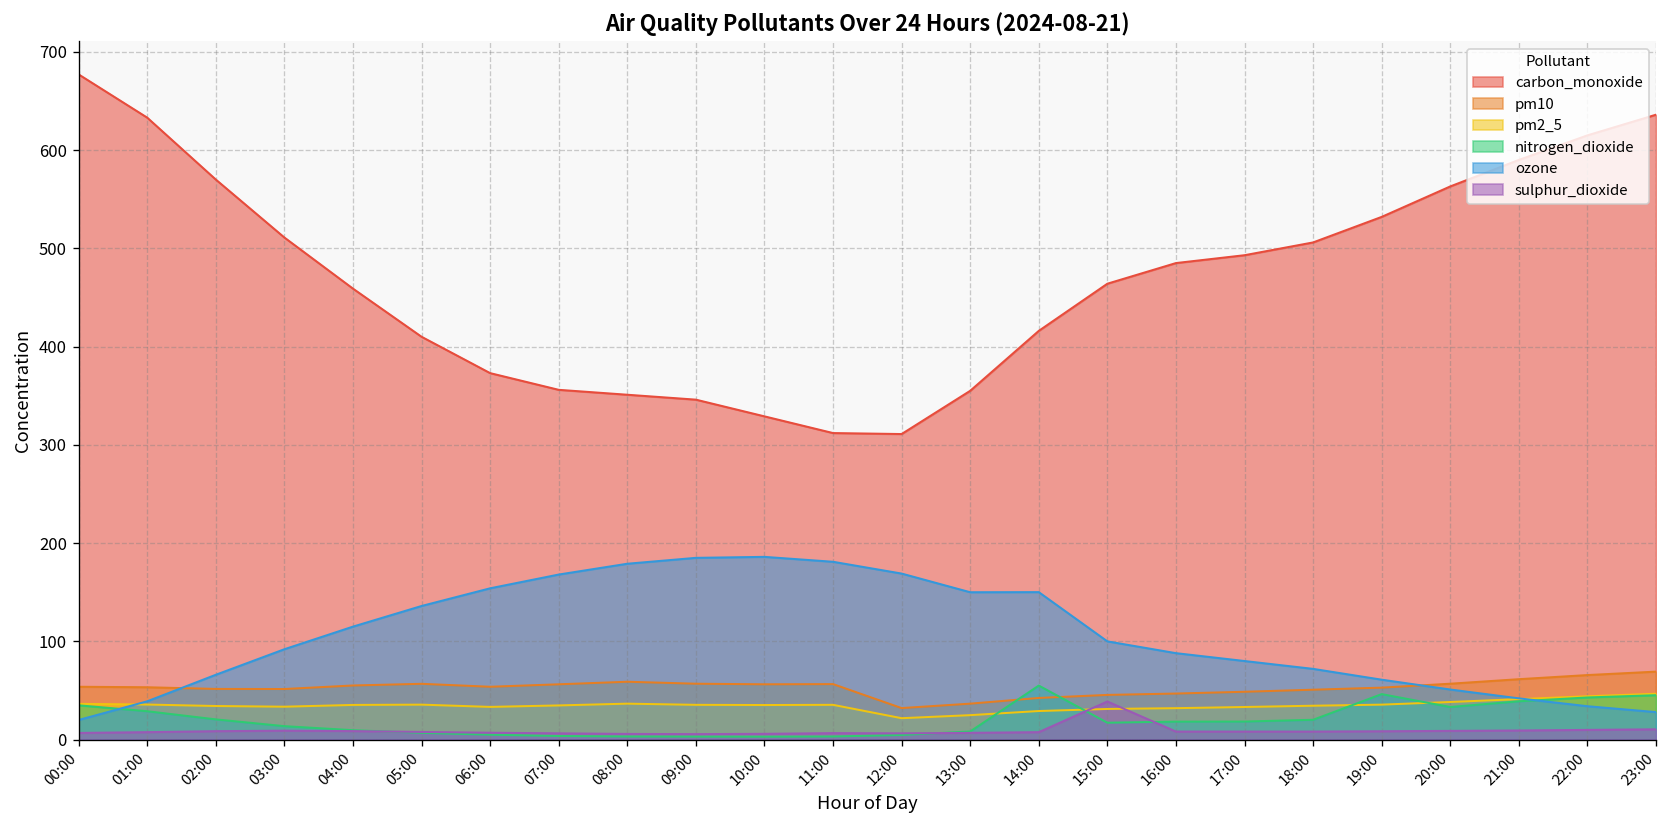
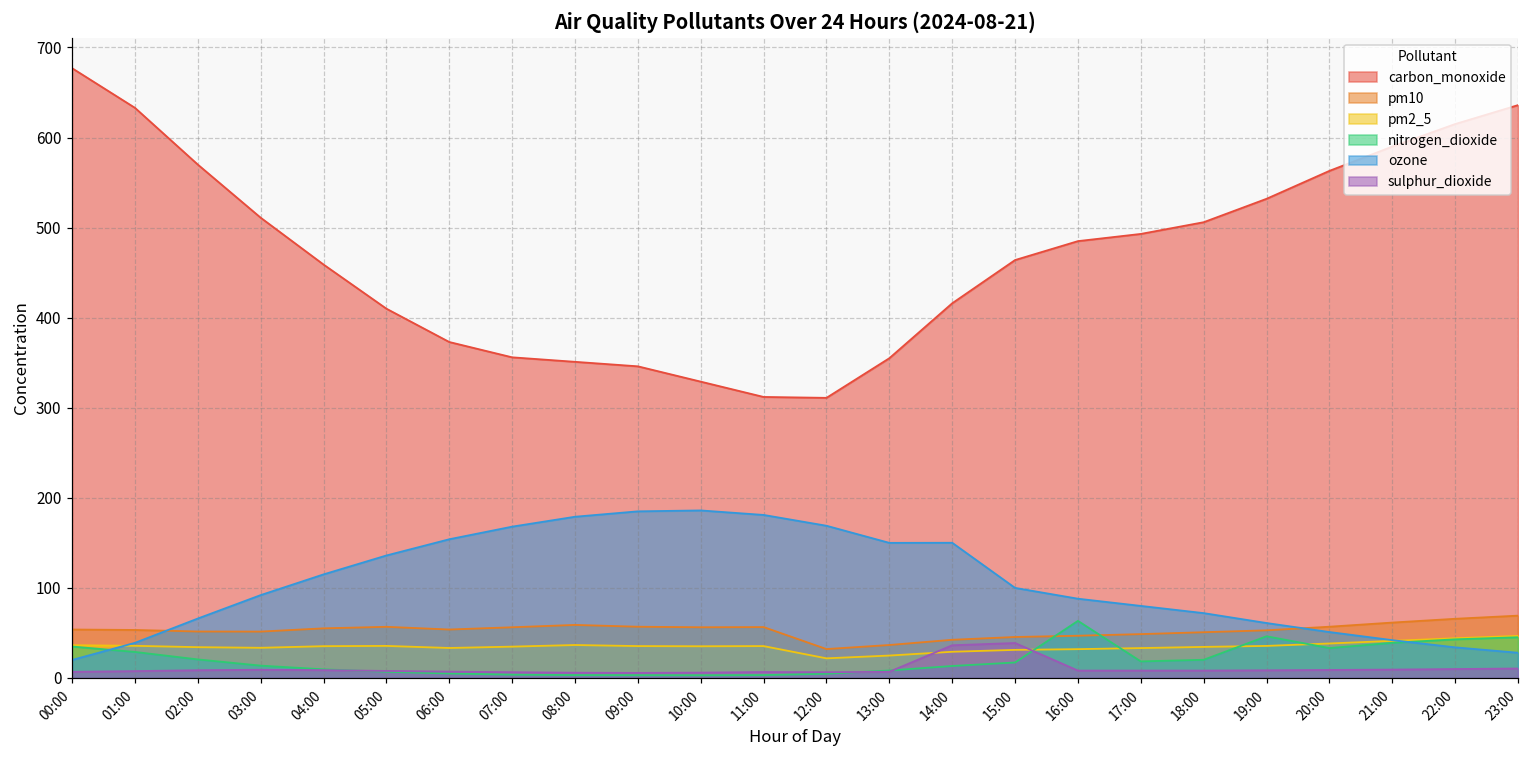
nitrogen_dioxide, 14:00: 60 -> 10
sulphur_dioxide, 14:00: 10 -> 40
nitrogen_dioxide, 16:00: 20 -> 60
